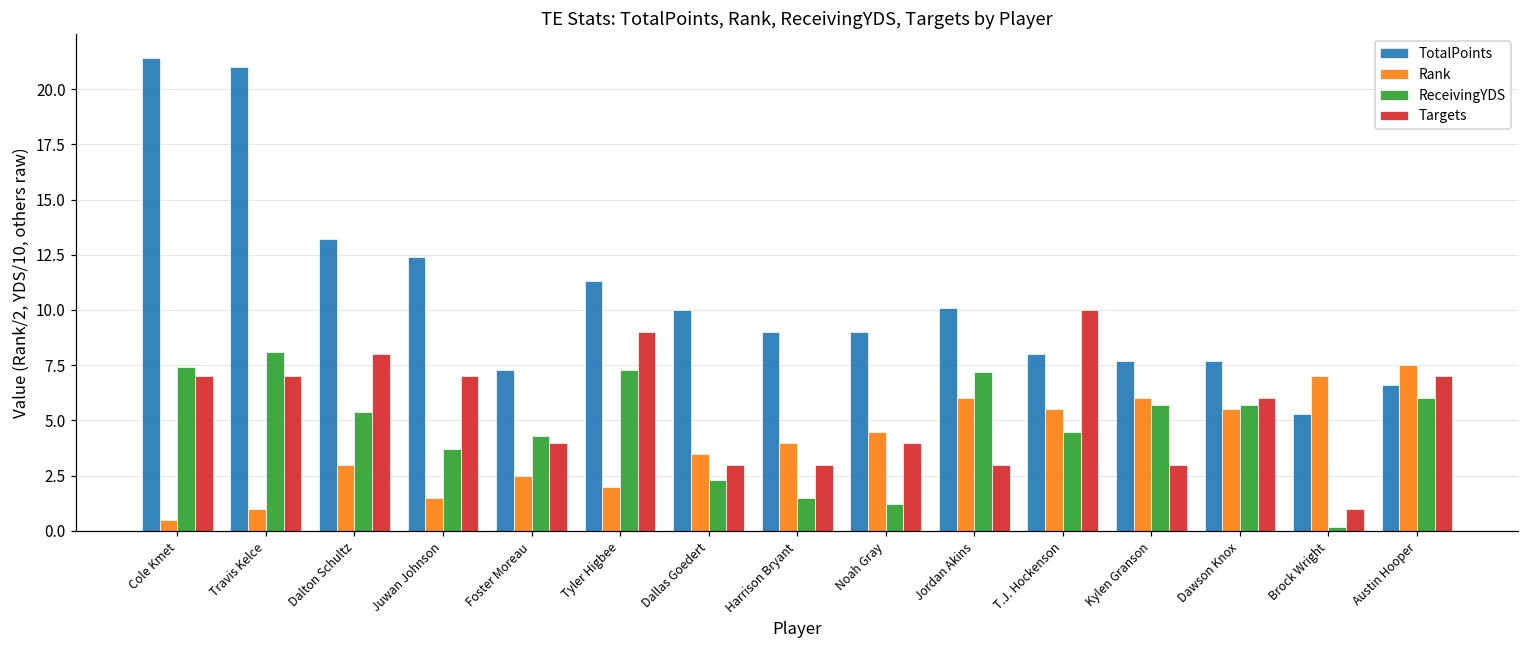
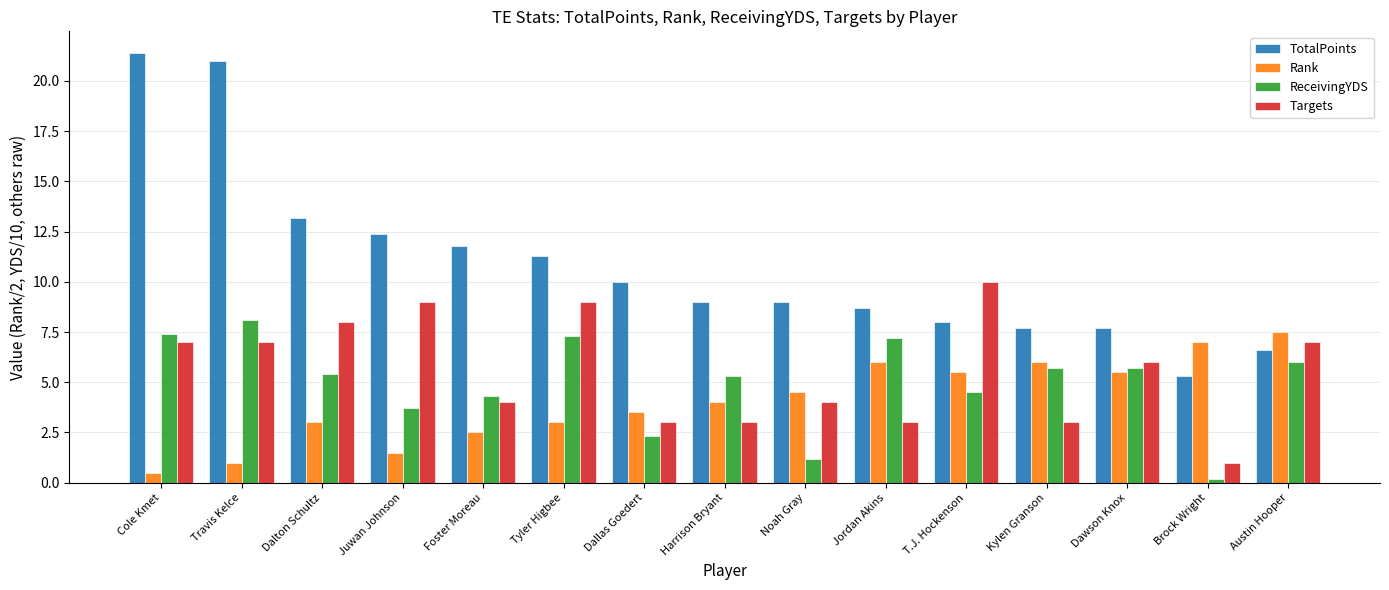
Targets, Juwan Johnson: 7 -> 9
TotalPoints, Foster Moreau: 7.3 -> 11.8
Rank, Tyler Higbee: 2.0 -> 3.0
ReceivingYDS, Harrison Bryant: 1.5 -> 5.3
TotalPoints, Jordan Akins: 10.1 -> 8.7
